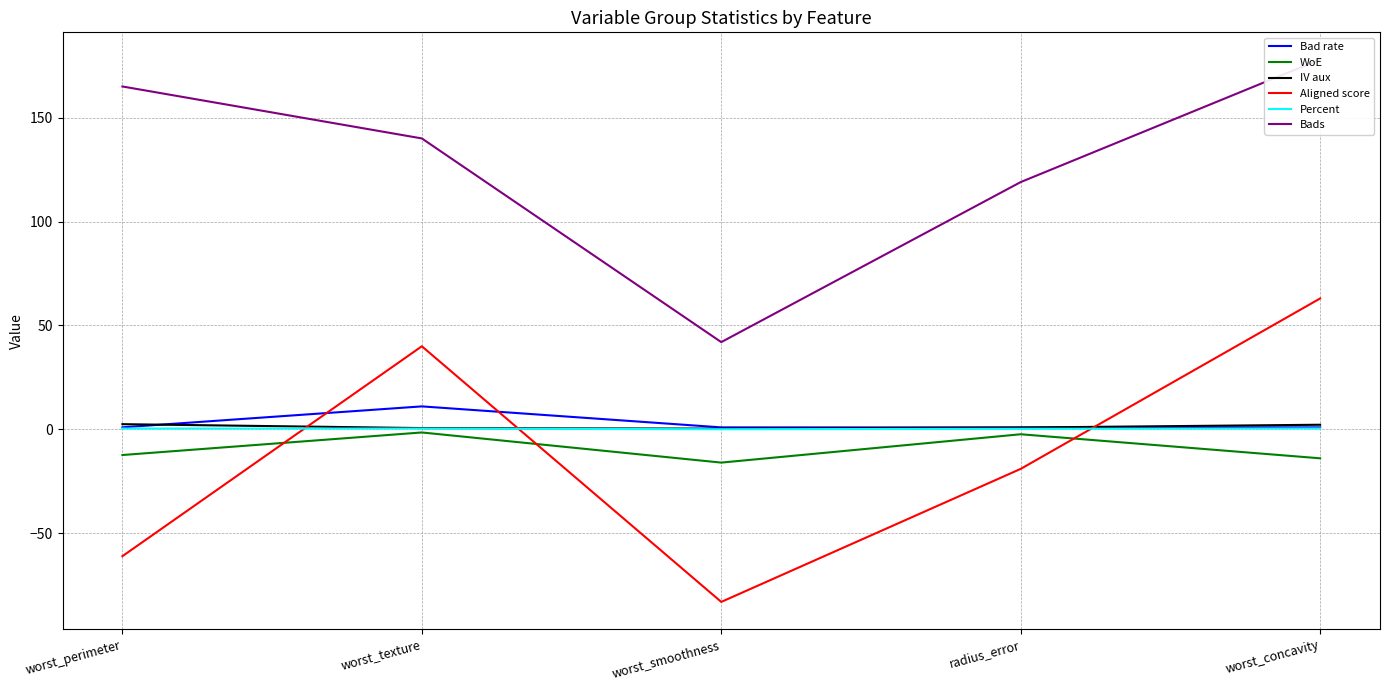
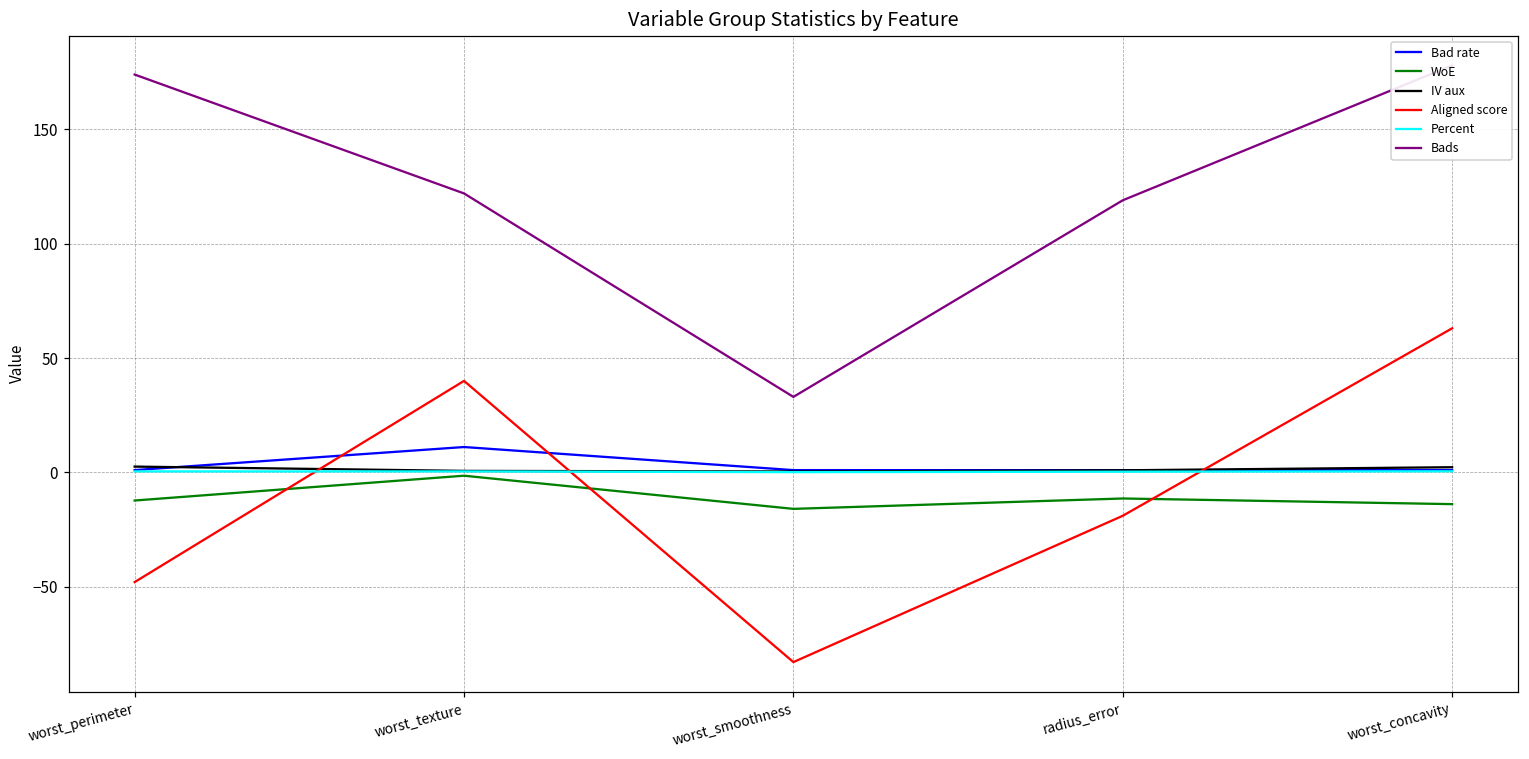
Aligned score, worst_perimeter: -61 -> -48
Bads, worst_perimeter: 165 -> 174
Bads, worst_texture: 140 -> 122
Bads, worst_smoothness: 42 -> 33
WoE, radius_error: -2 -> -11
